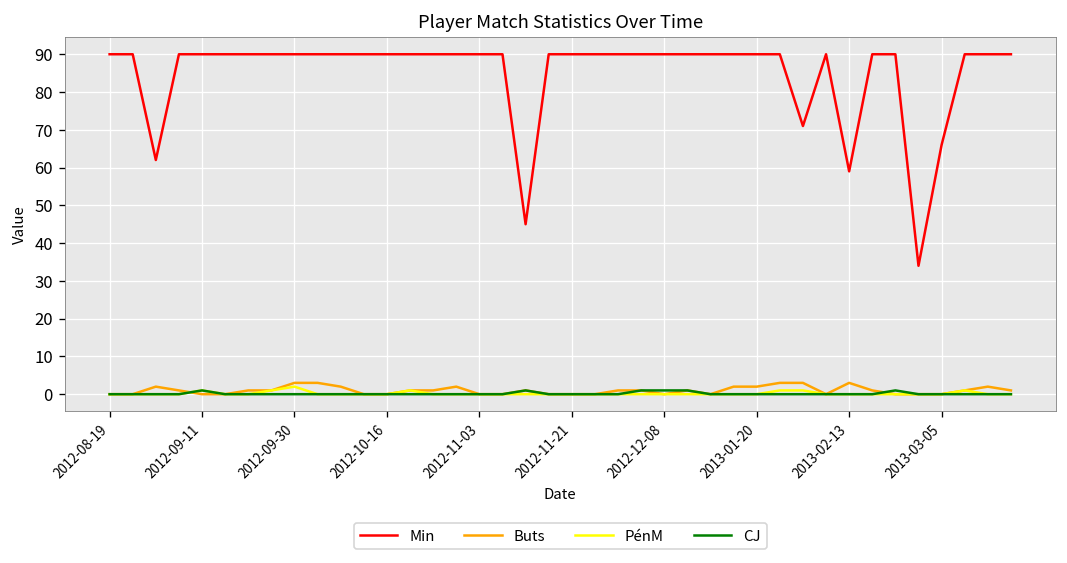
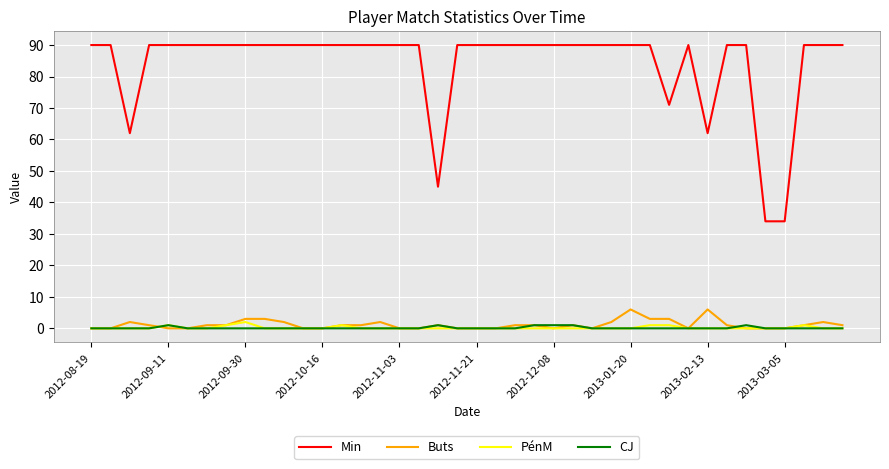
Buts, 2013-01-20: 2 -> 6
Min, 2013-02-13: 59 -> 62
Buts, 2013-02-13: 3 -> 6
Min, 2013-03-05: 66 -> 34
